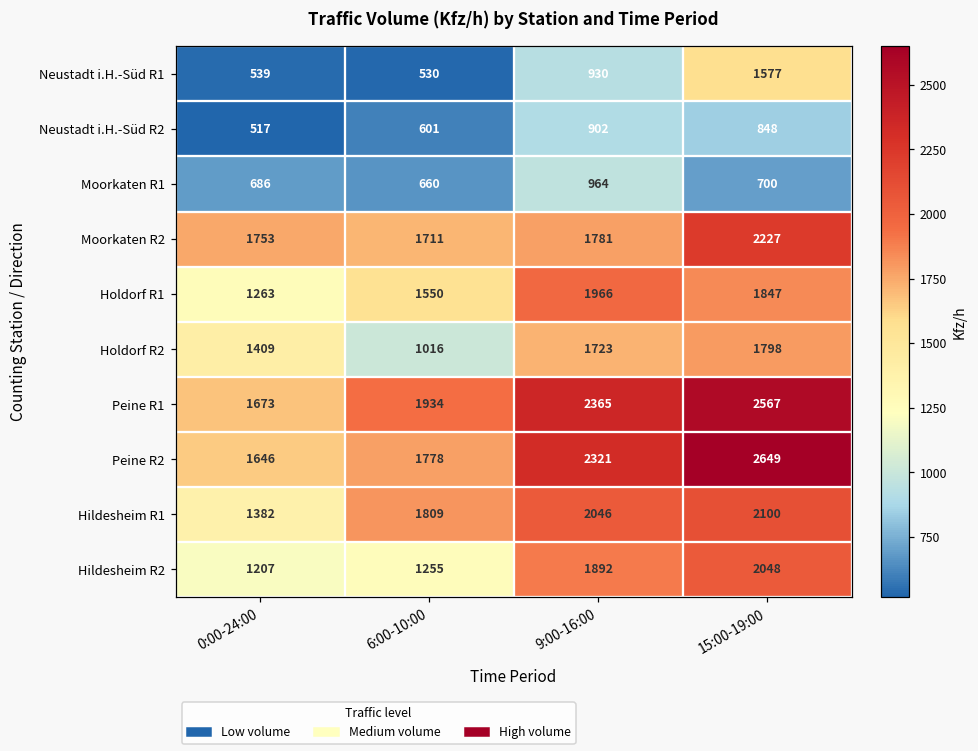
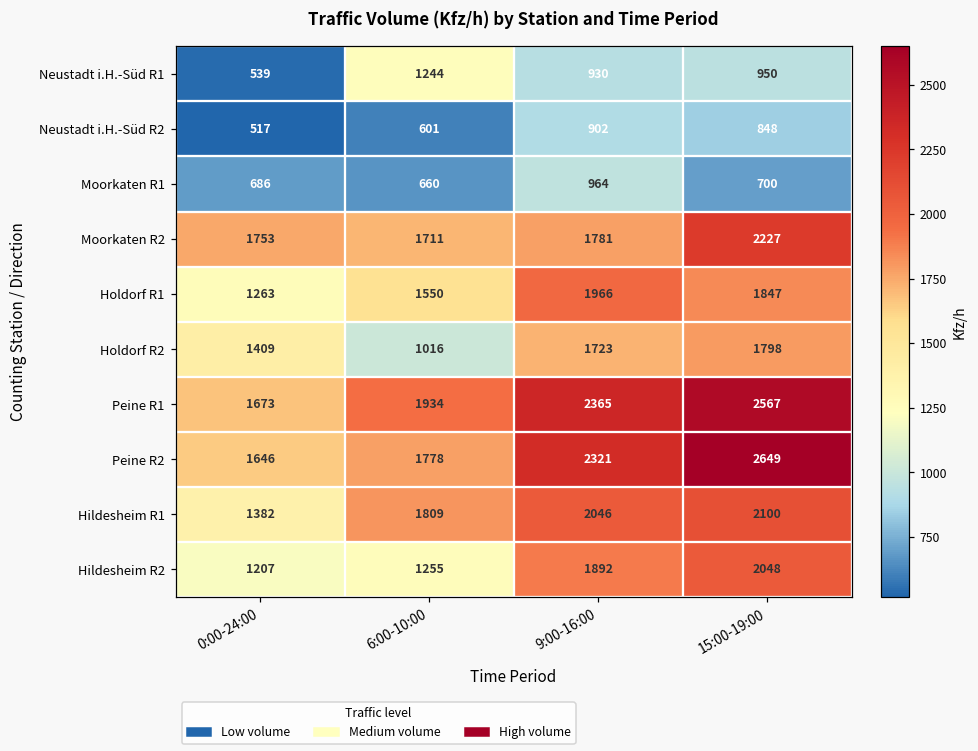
Neustadt i.H.-Süd R1, 6:00-10:00: 530 -> 1244
Neustadt i.H.-Süd R1, 15:00-19:00: 1577 -> 950
